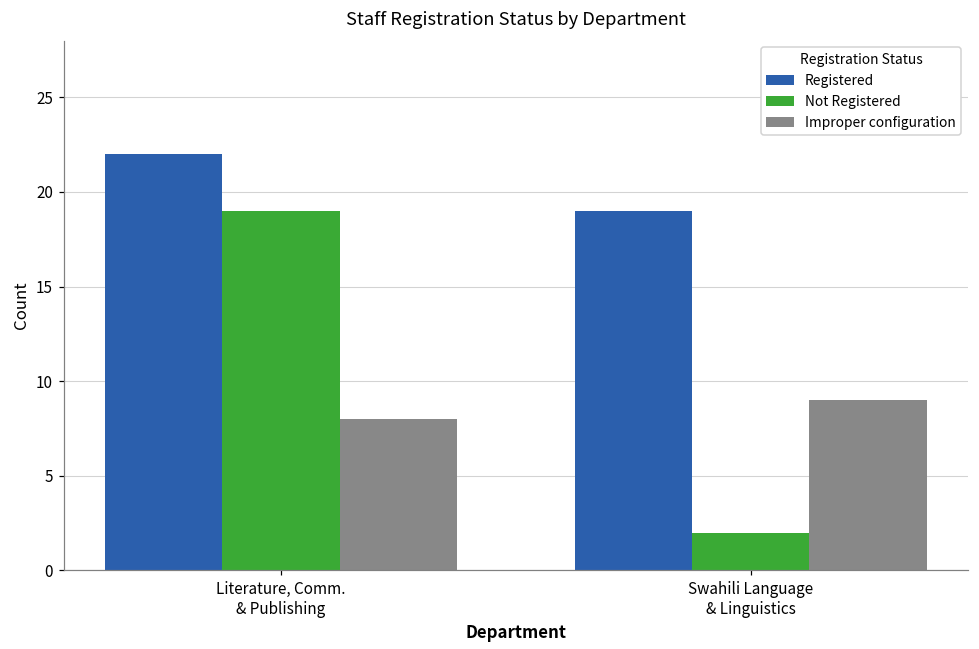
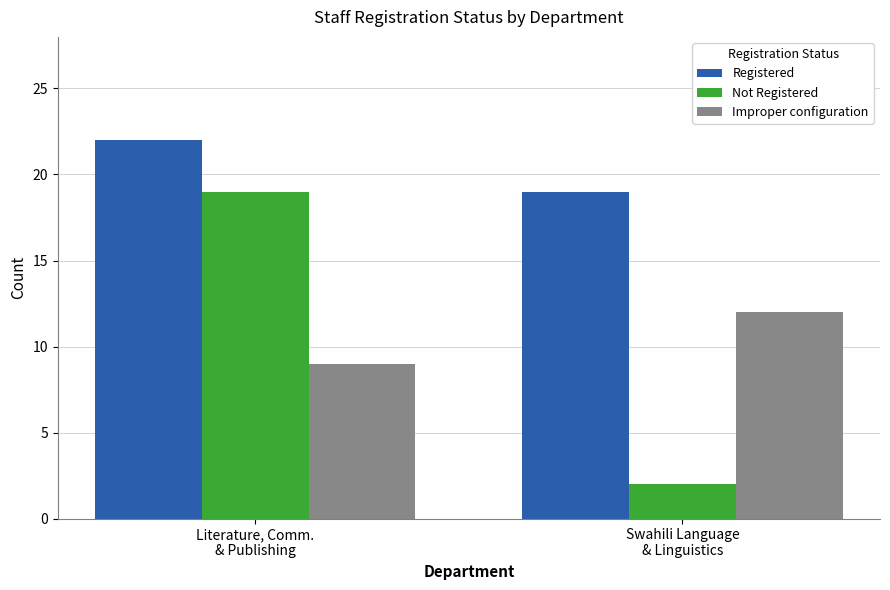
Improper configuration, Literature, Comm. & Publishing: 8 -> 9
Improper configuration, Swahili Language & Linguistics: 9 -> 12
